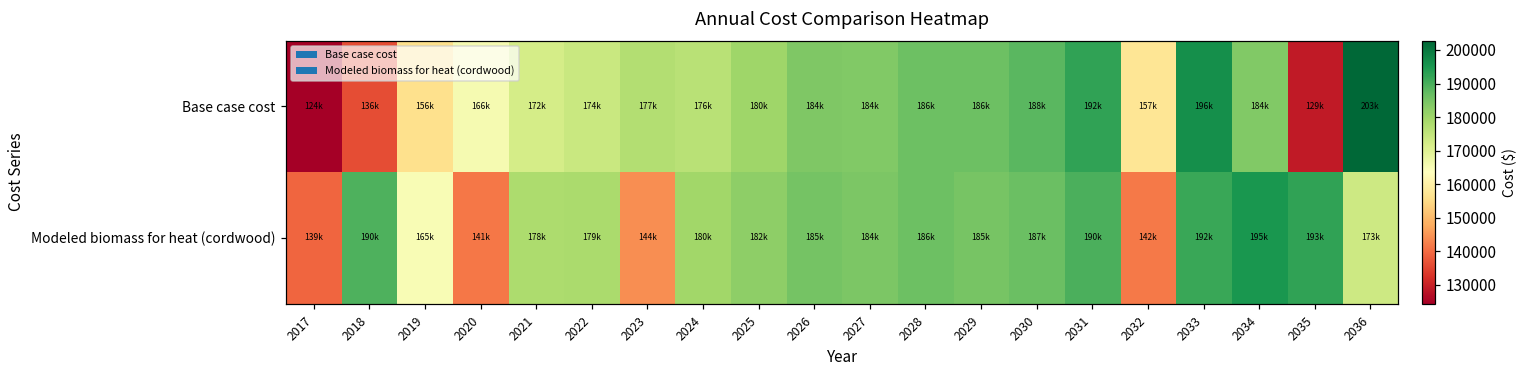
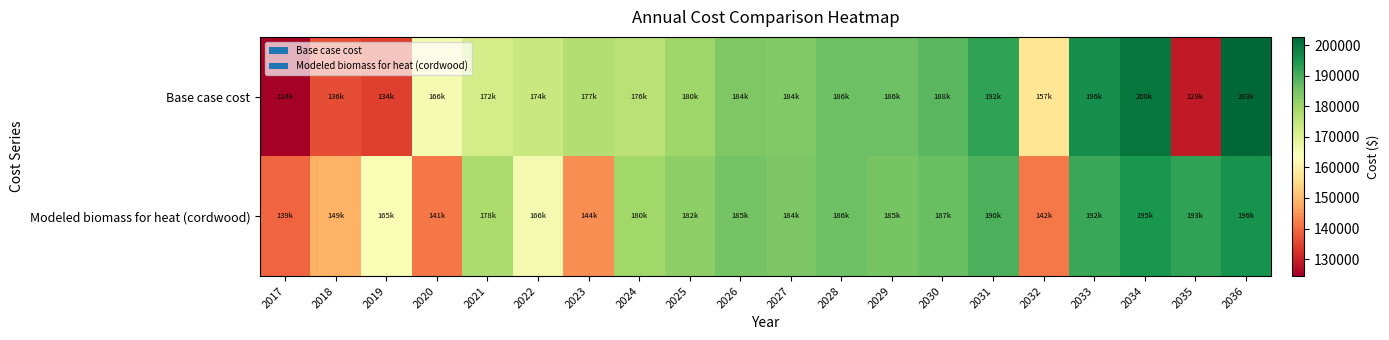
Base case cost, 2019: 156k -> 134k
Base case cost, 2034: 184k -> 200k
Modeled biomass for heat (cordwood), 2018: 190k -> 149k
Modeled biomass for heat (cordwood), 2022: 179k -> 166k
Modeled biomass for heat (cordwood), 2036: 173k -> 196k
